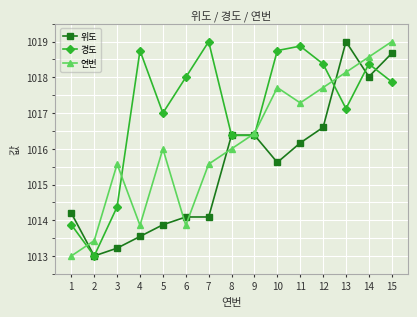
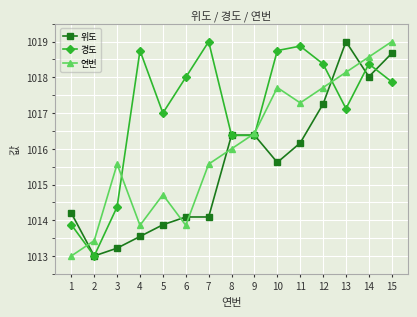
연번, 5: 1016.0 -> 1014.7
위도, 12: 1016.6 -> 1017.3
